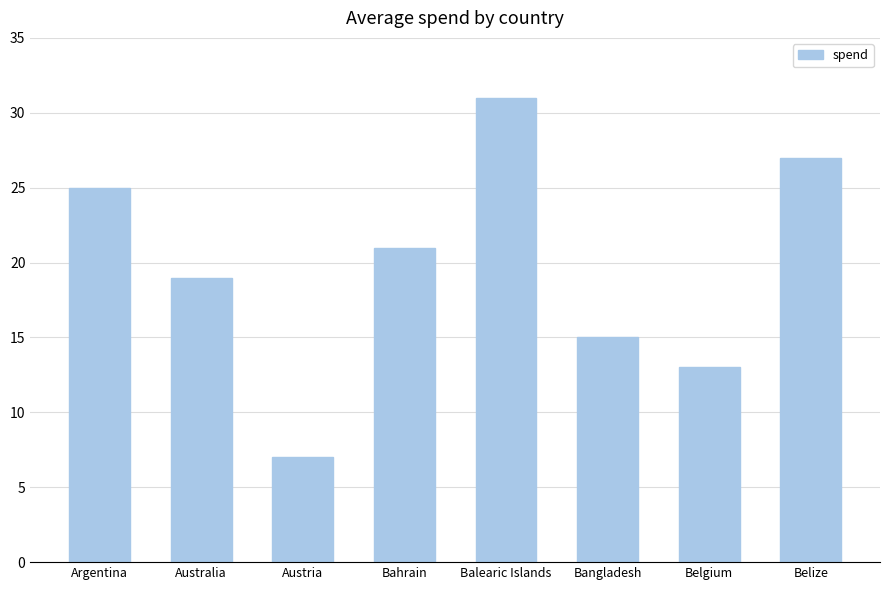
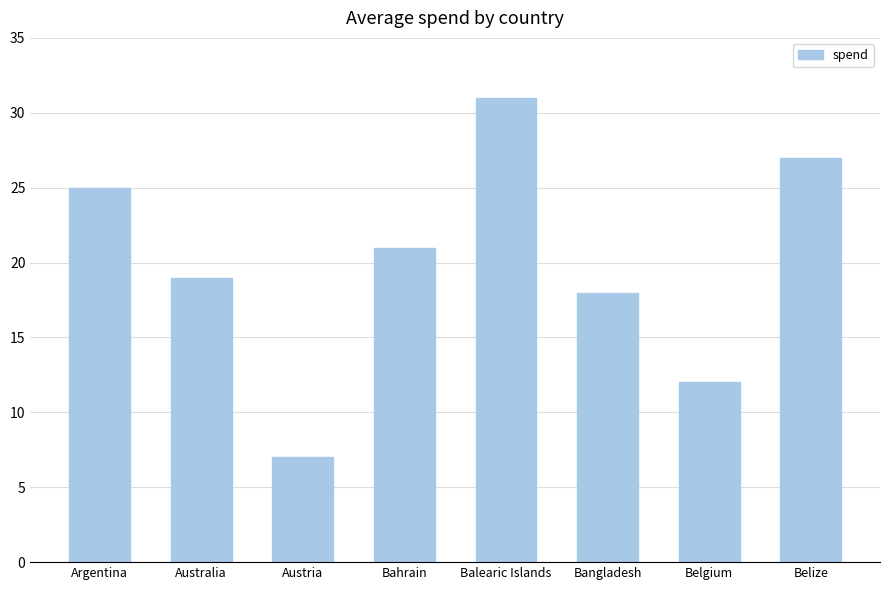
Bangladesh: 15 -> 18
Belgium: 13 -> 12
